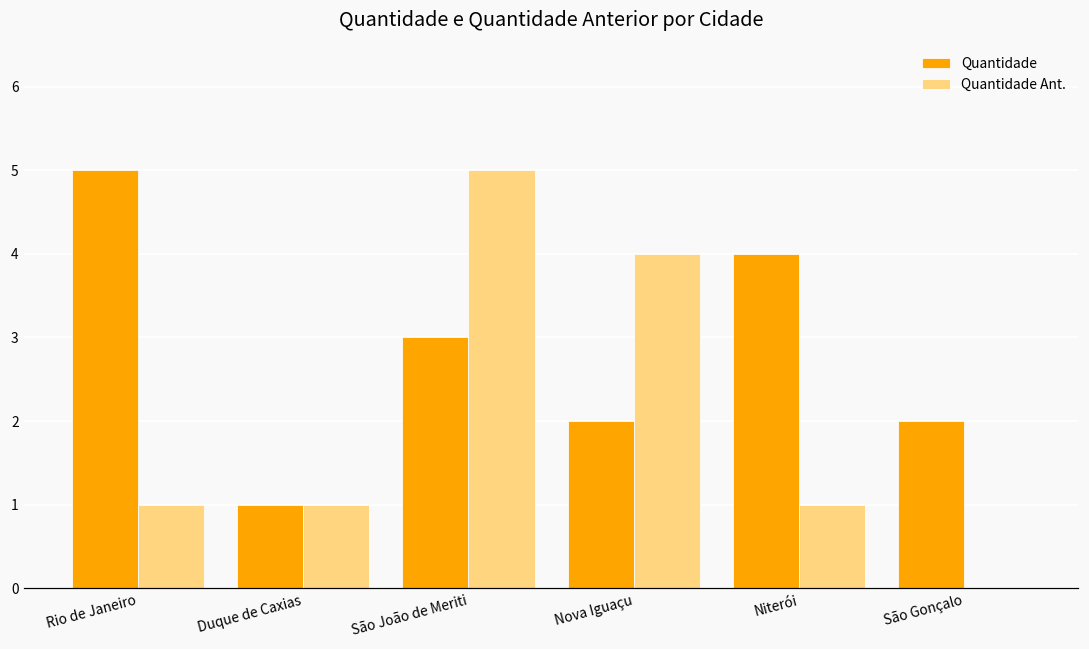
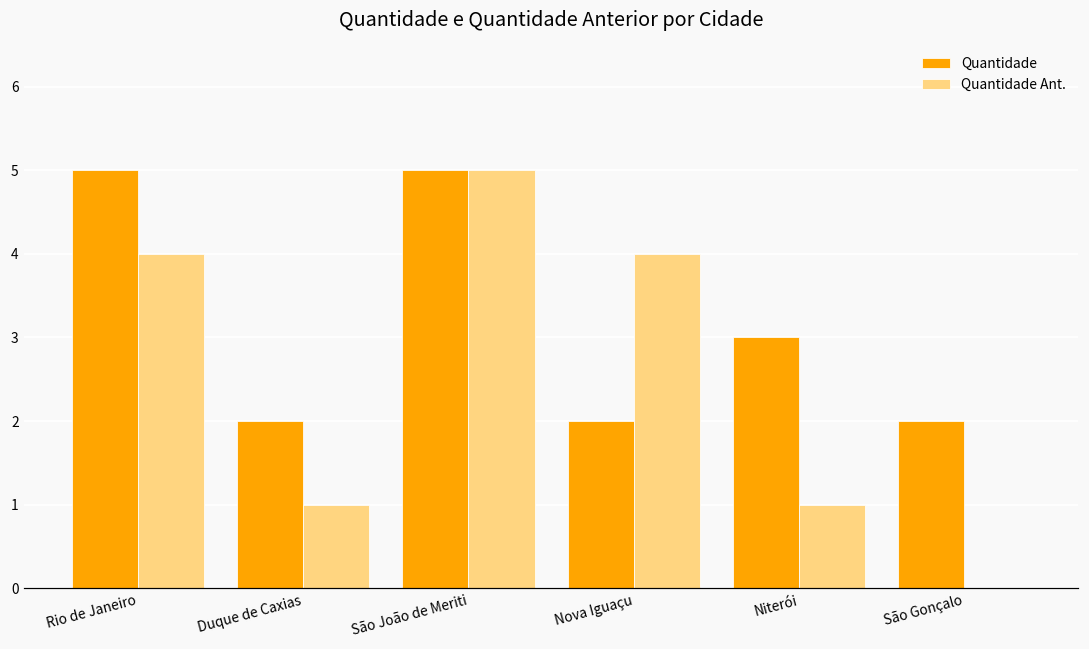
Quantidade Ant., Rio de Janeiro: 1 -> 4
Quantidade, Duque de Caxias: 1 -> 2
Quantidade, São João de Meriti: 3 -> 5
Quantidade, Niterói: 4 -> 3
